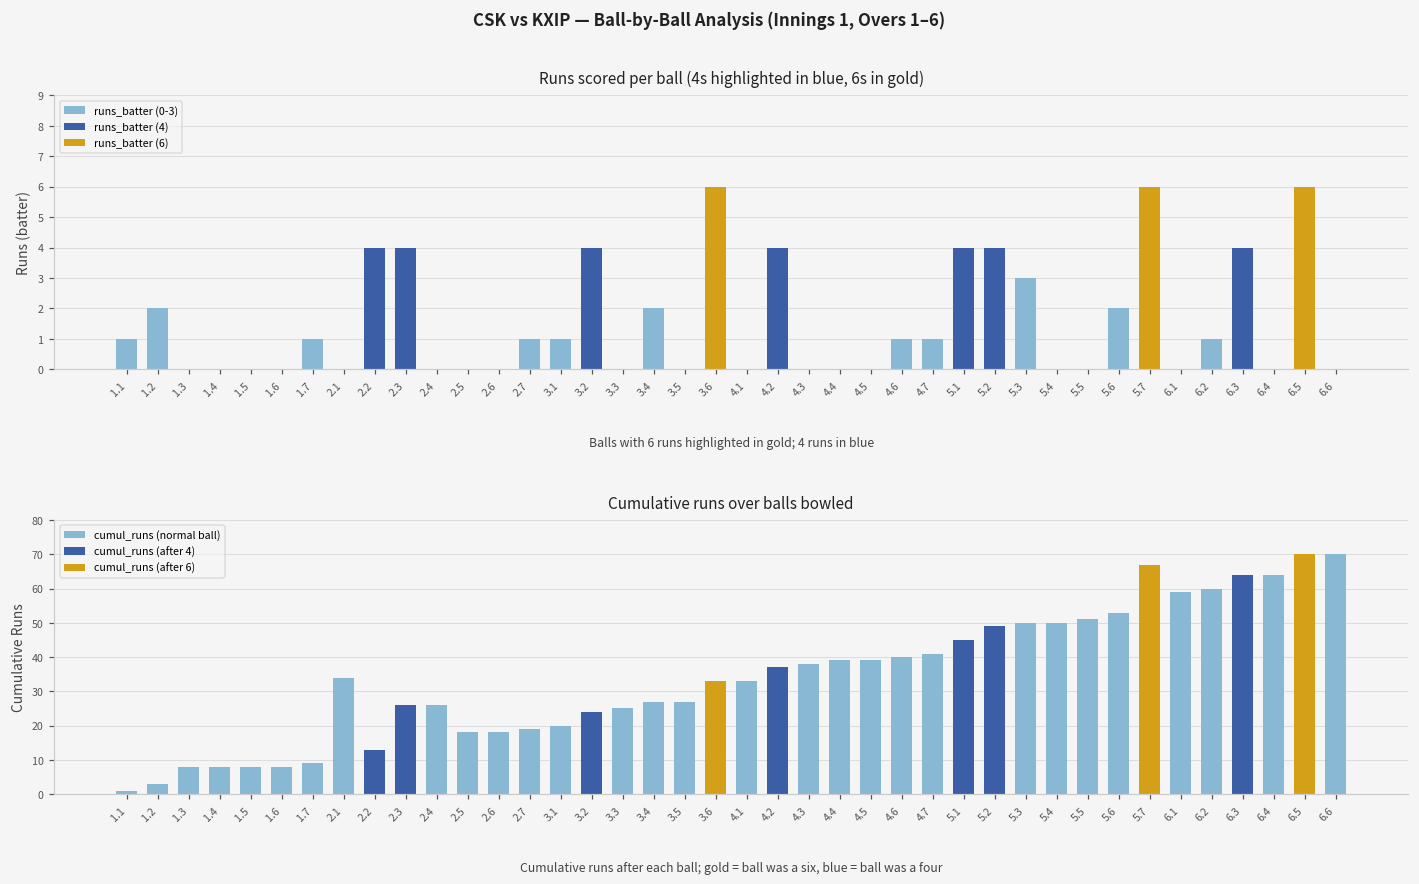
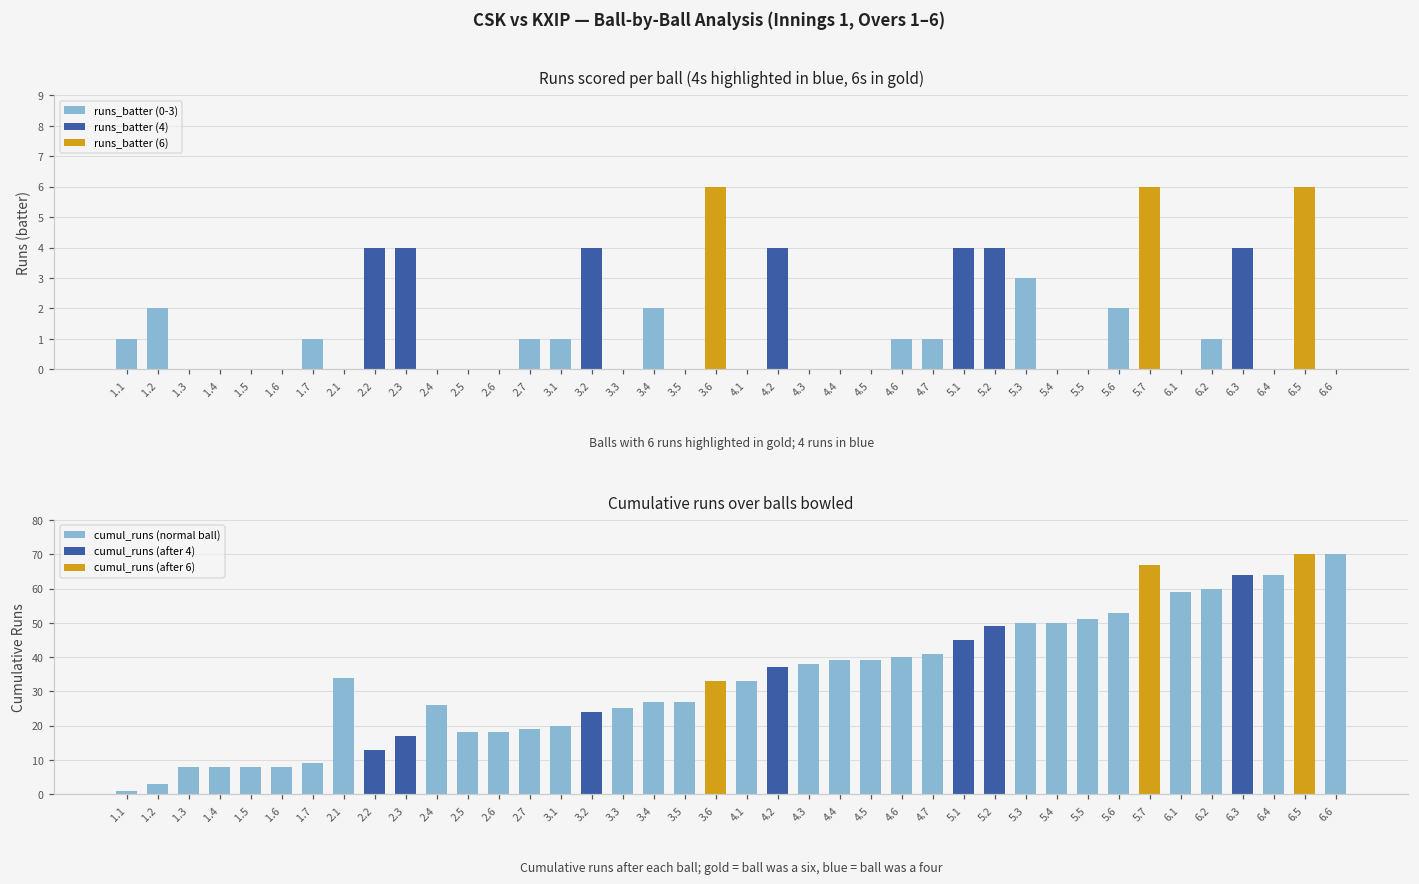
Cumulative runs over balls bowled, 2.3: 26 -> 17
